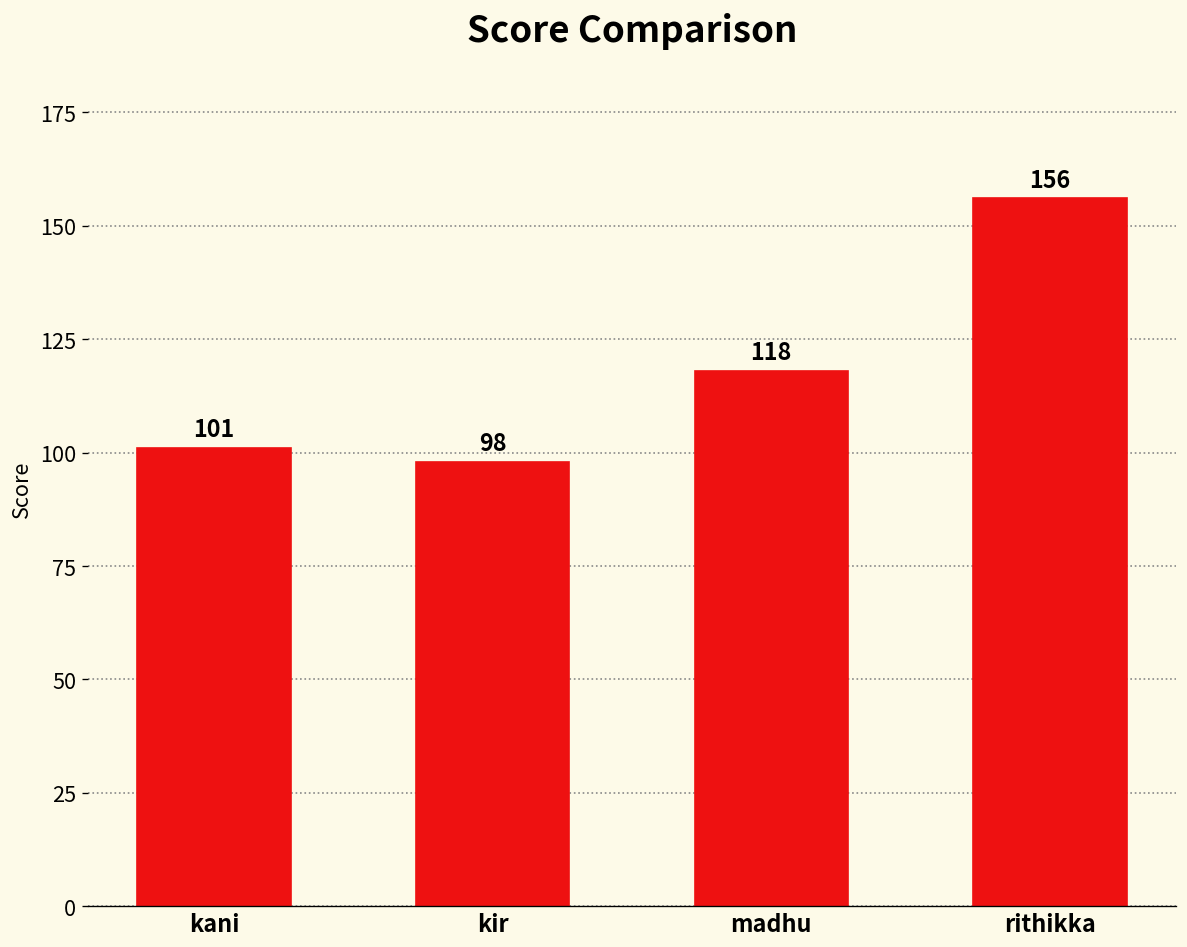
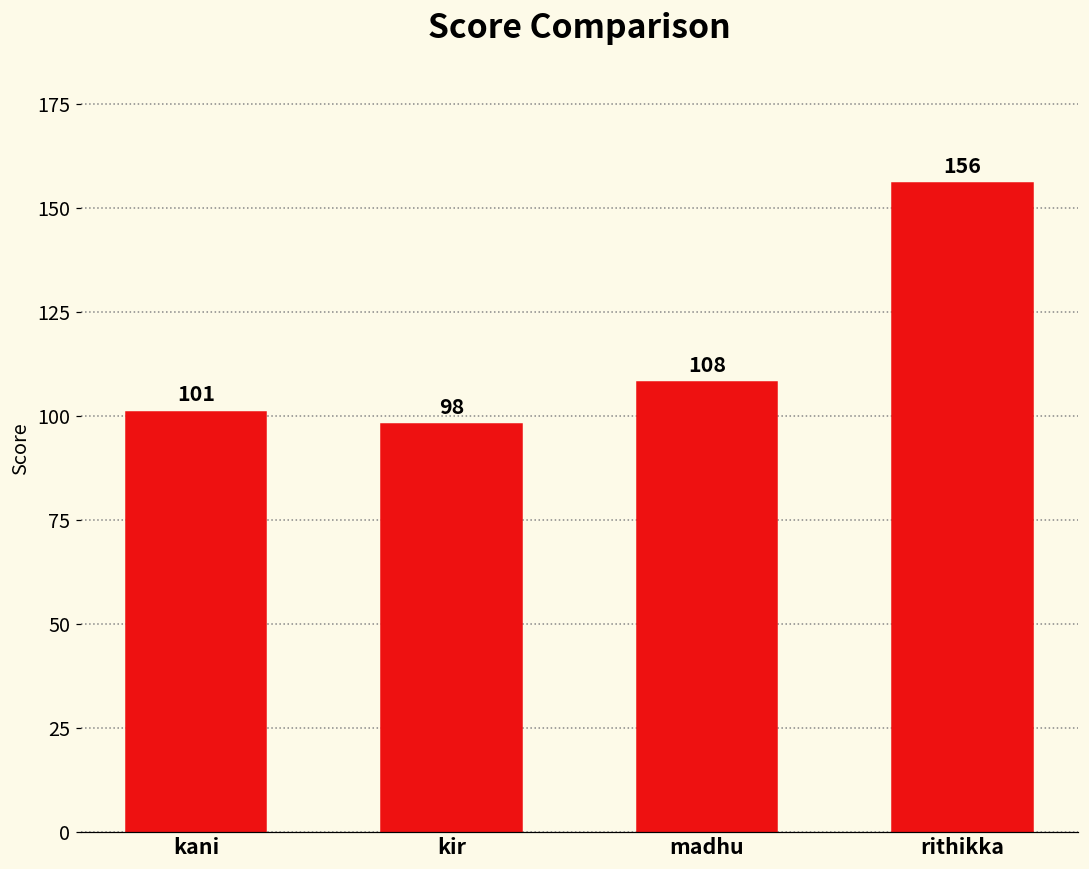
madhu: 118 -> 108
